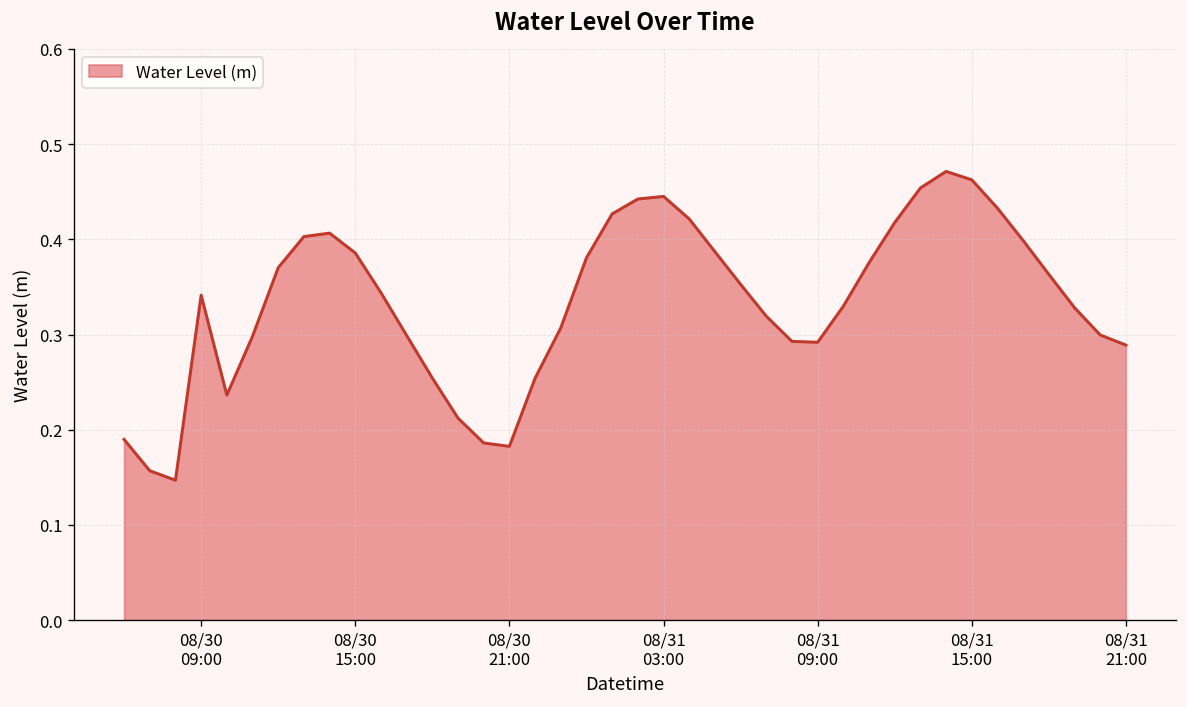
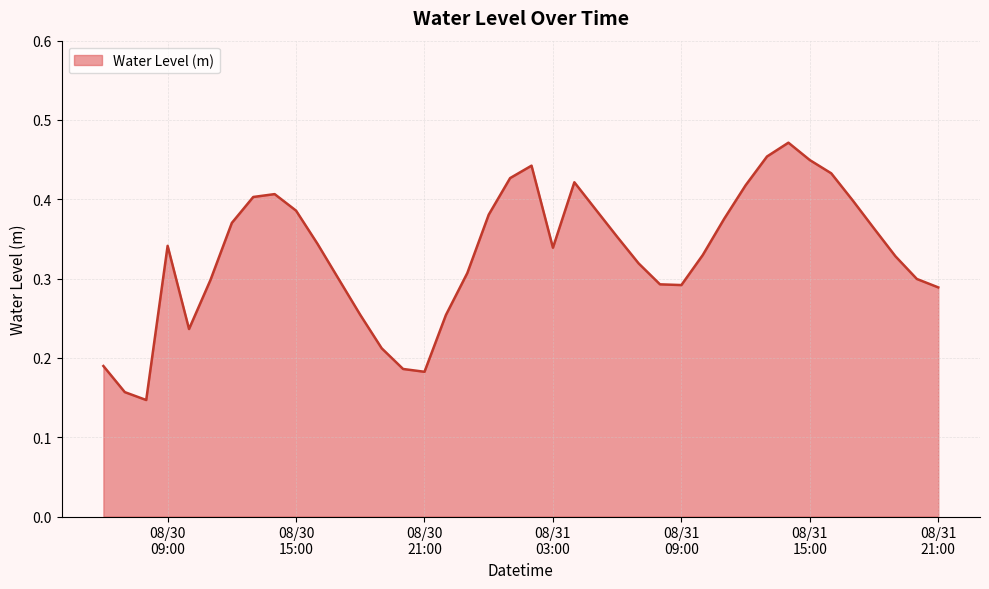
08/31 03:00: 0.45 -> 0.34
08/31 15:00: 0.46 -> 0.45
